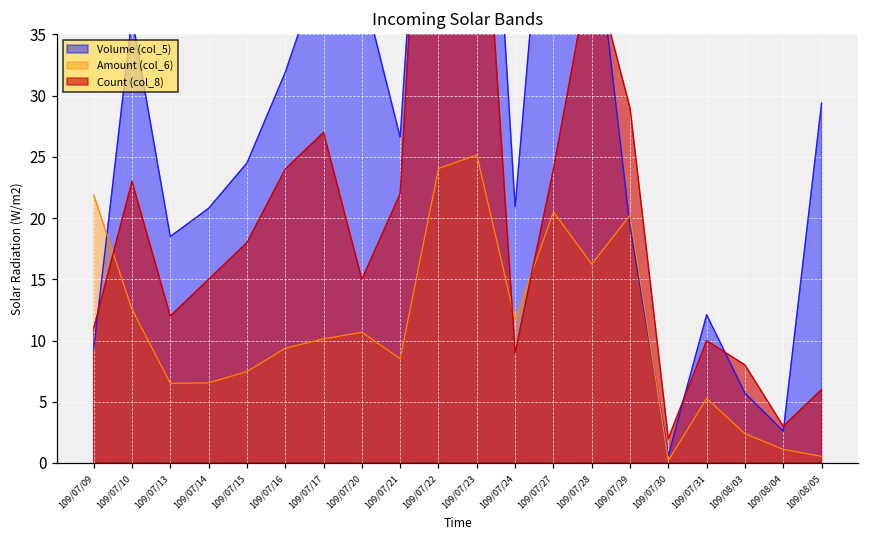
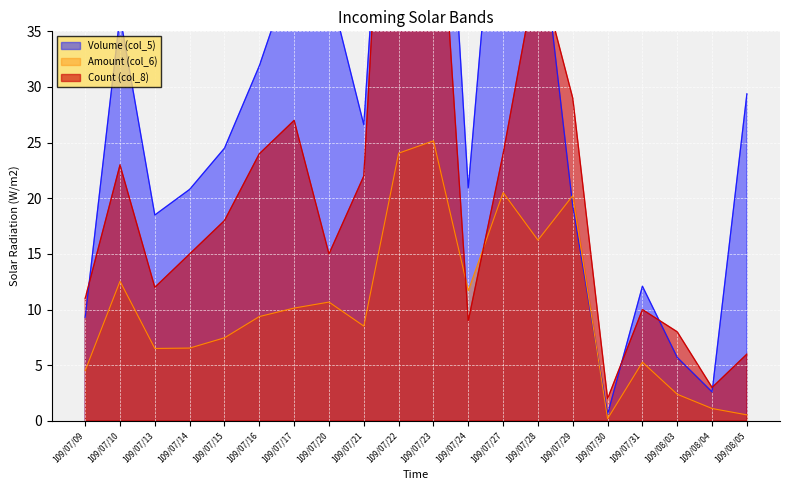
Amount (col_6), 109/07/09: 21.9 -> 4.5
